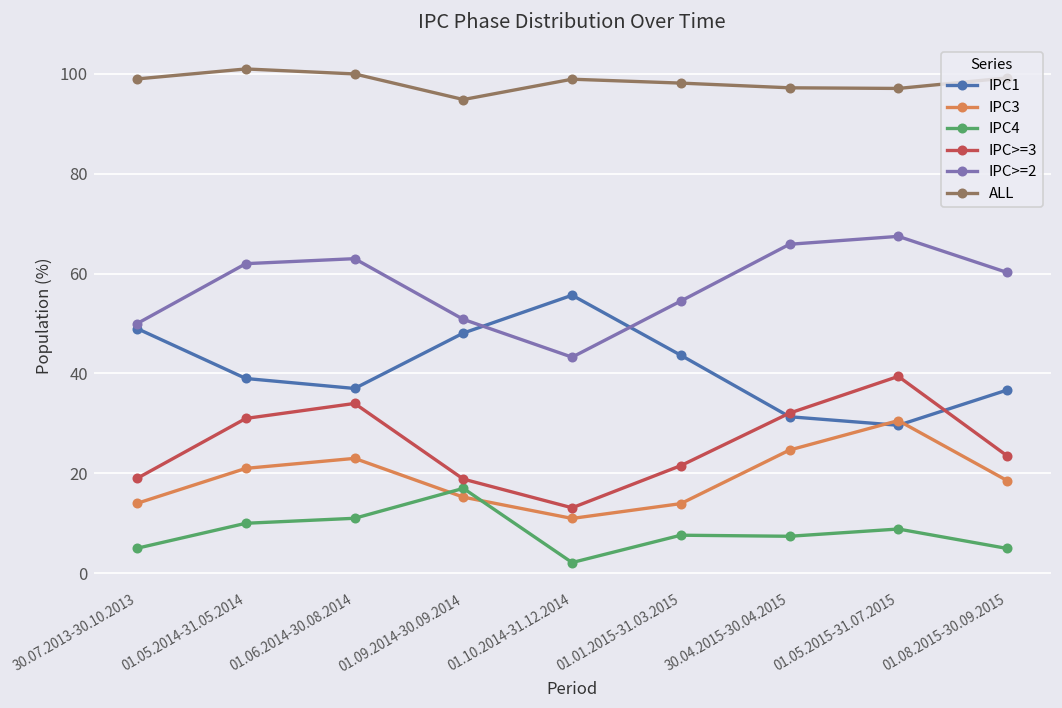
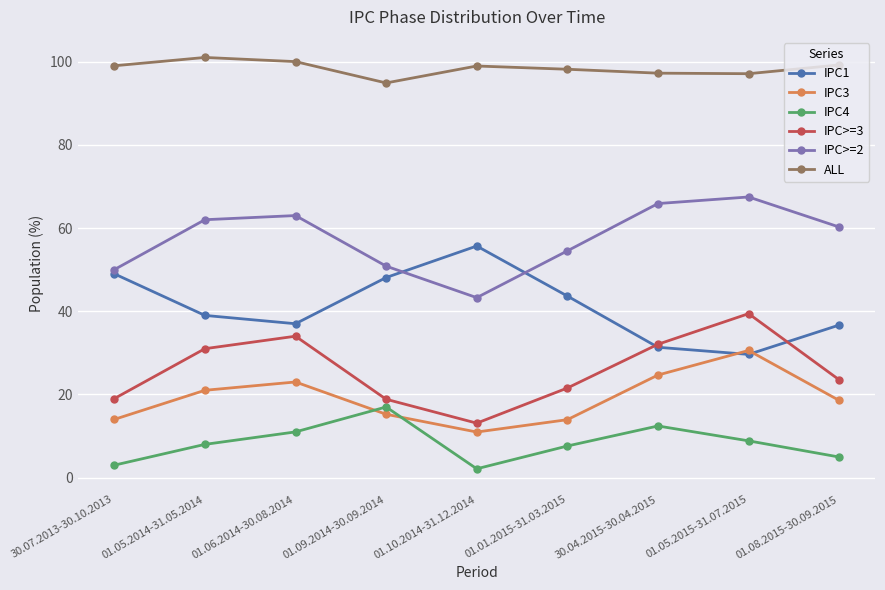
IPC4, 30.07.2013-30.10.2013: 5 -> 3
IPC4, 01.05.2014-31.05.2014: 10 -> 8
IPC4, 30.04.2015-30.04.2015: 7 -> 12
